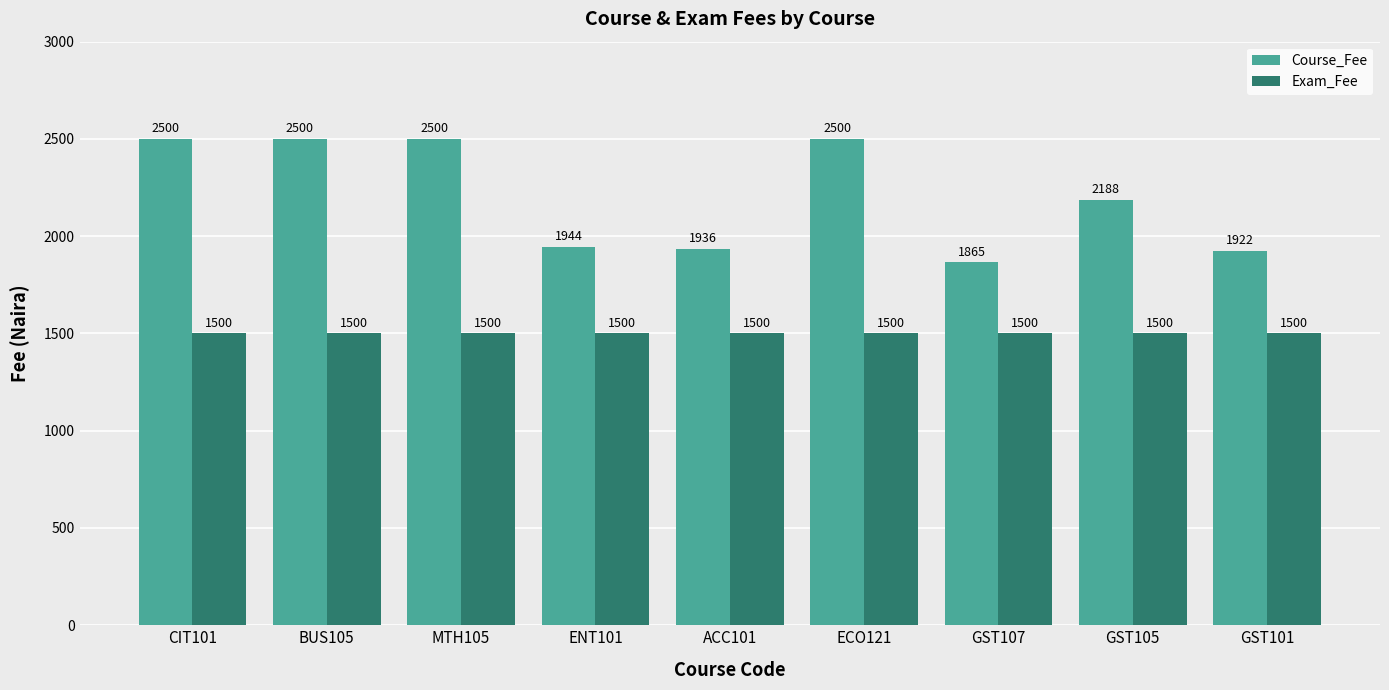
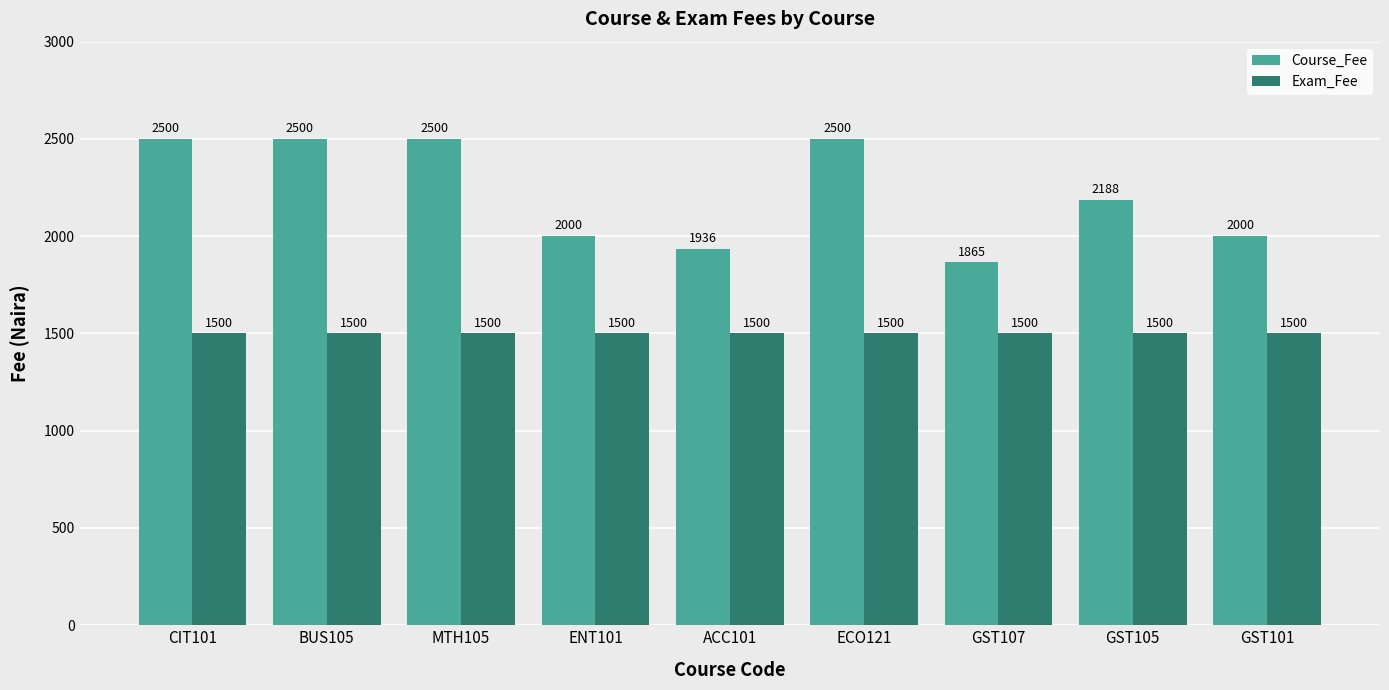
Course_Fee, ENT101: 1944 -> 2000
Course_Fee, GST101: 1922 -> 2000
